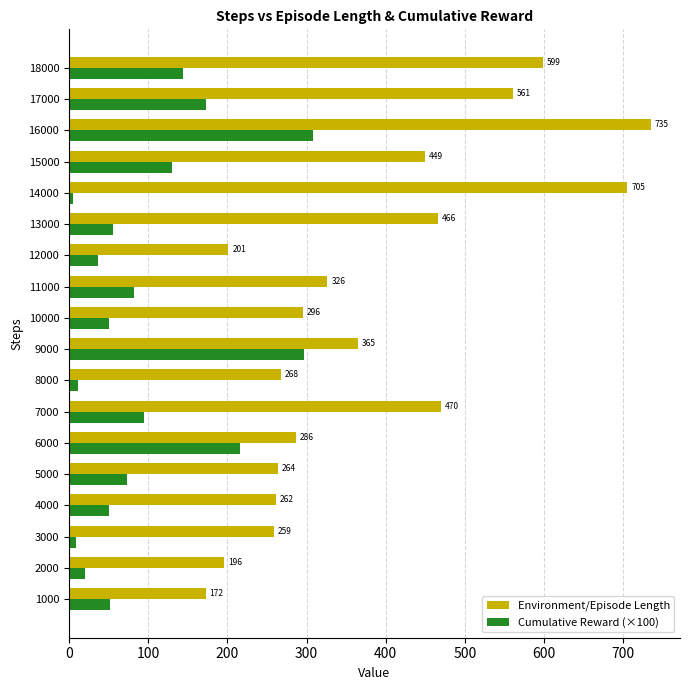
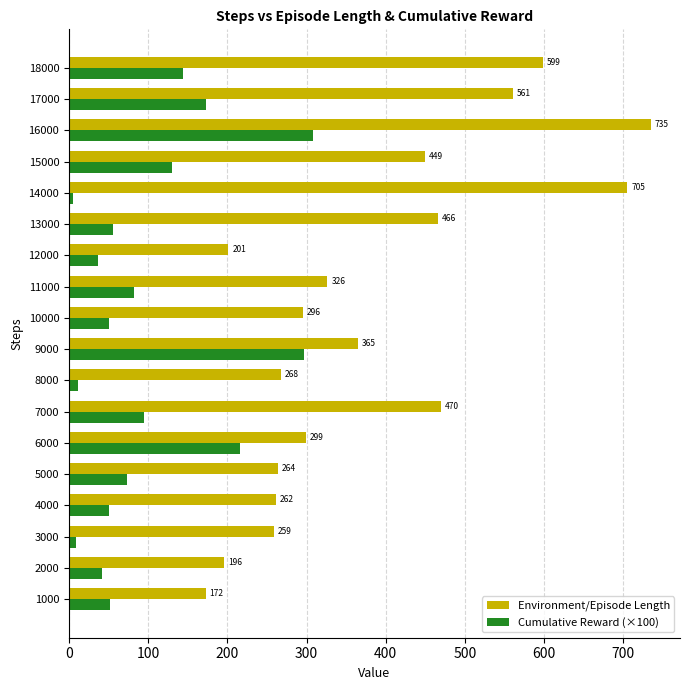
Environment/Episode Length, 6000: 286 -> 299
Cumulative Reward (×100), 2000: 20 -> 40
